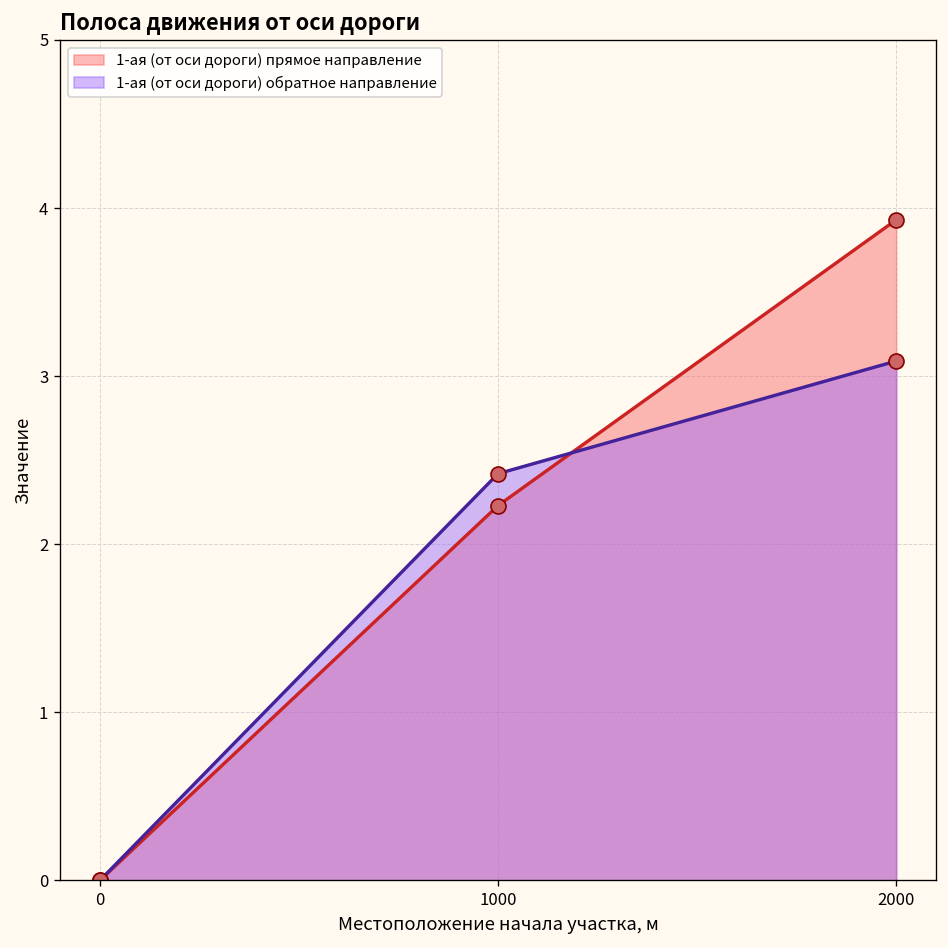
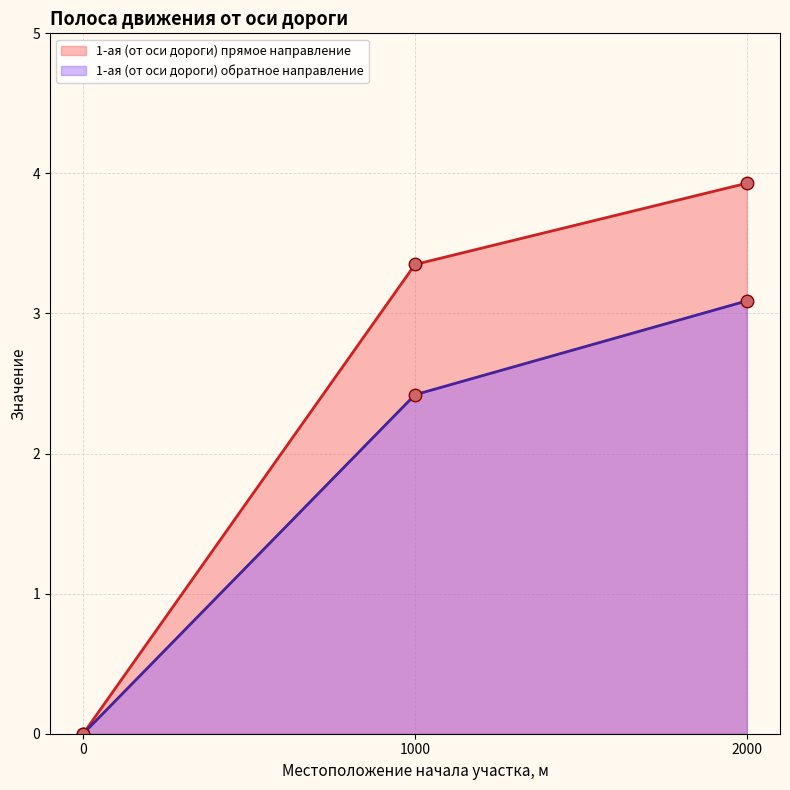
1-ая (от оси дороги) прямое направление, 1000: 2.23 -> 3.35
